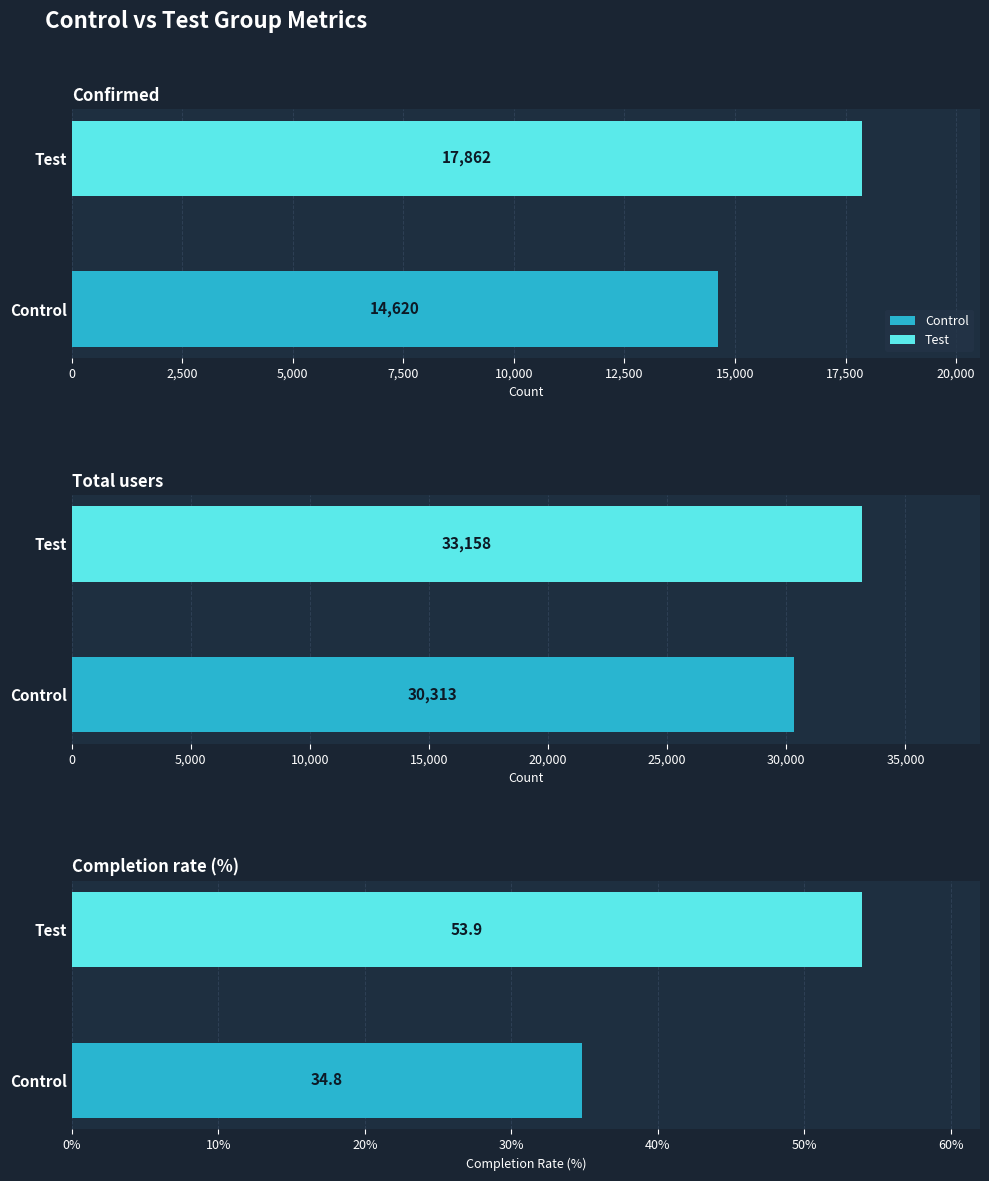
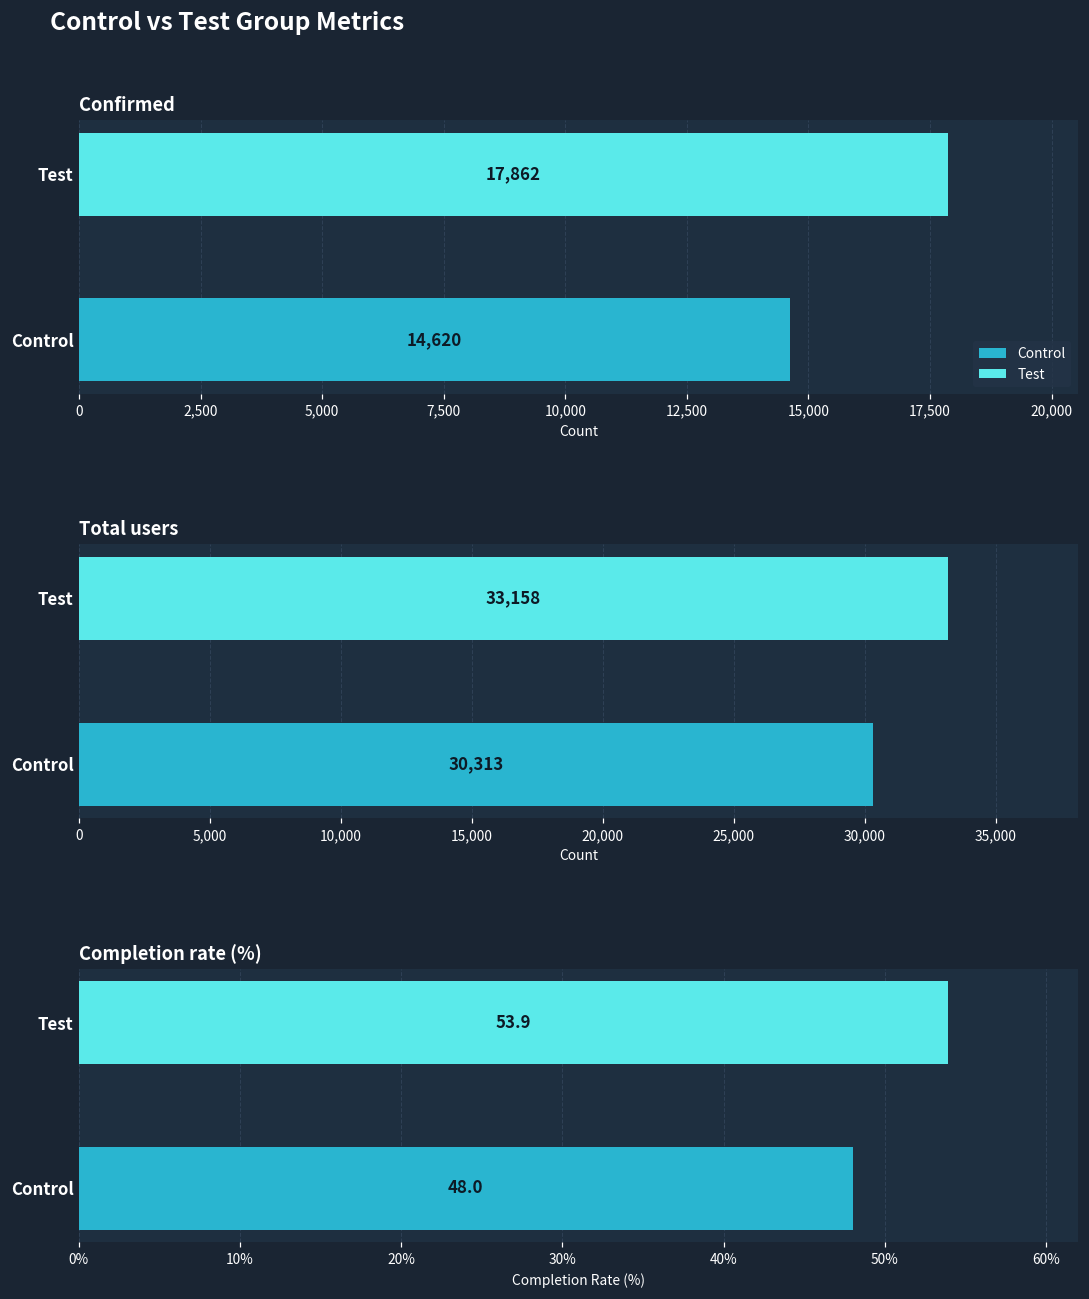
Completion rate (%), Control: 34.8 -> 48.0
